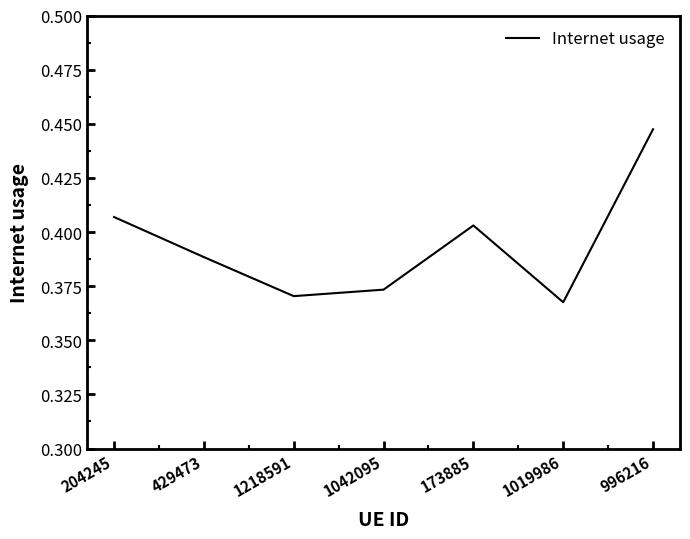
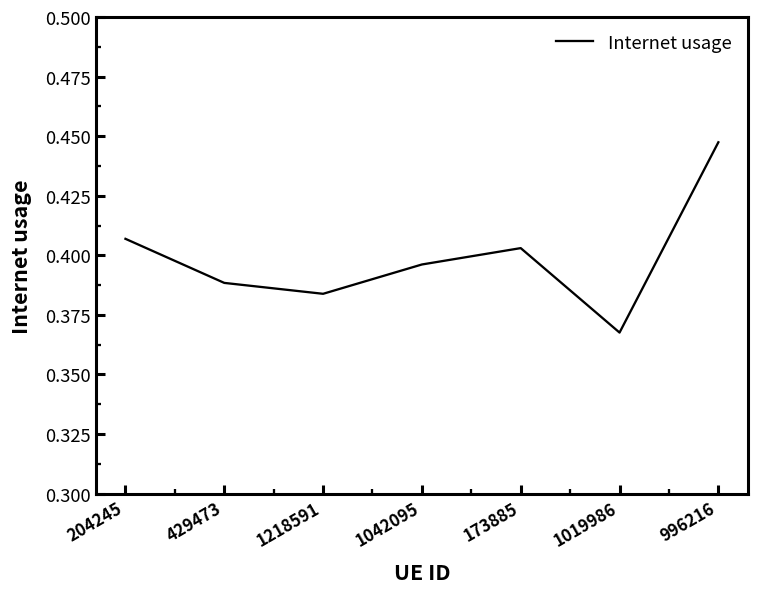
1218591: 0.370 -> 0.384
1042095: 0.373 -> 0.396
